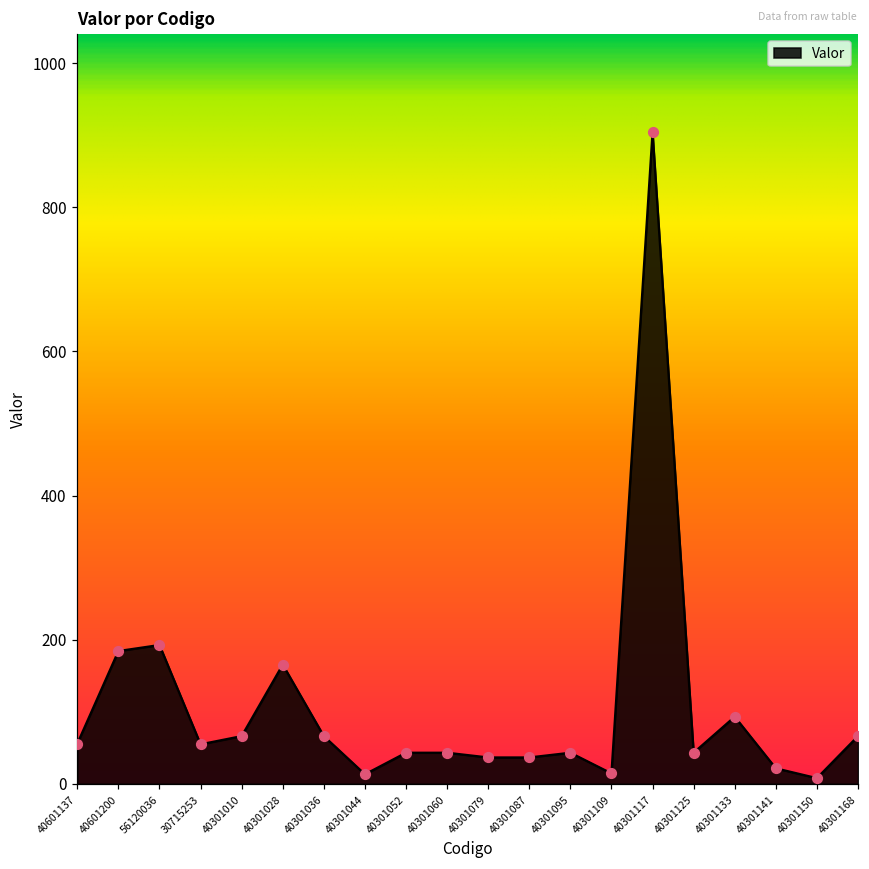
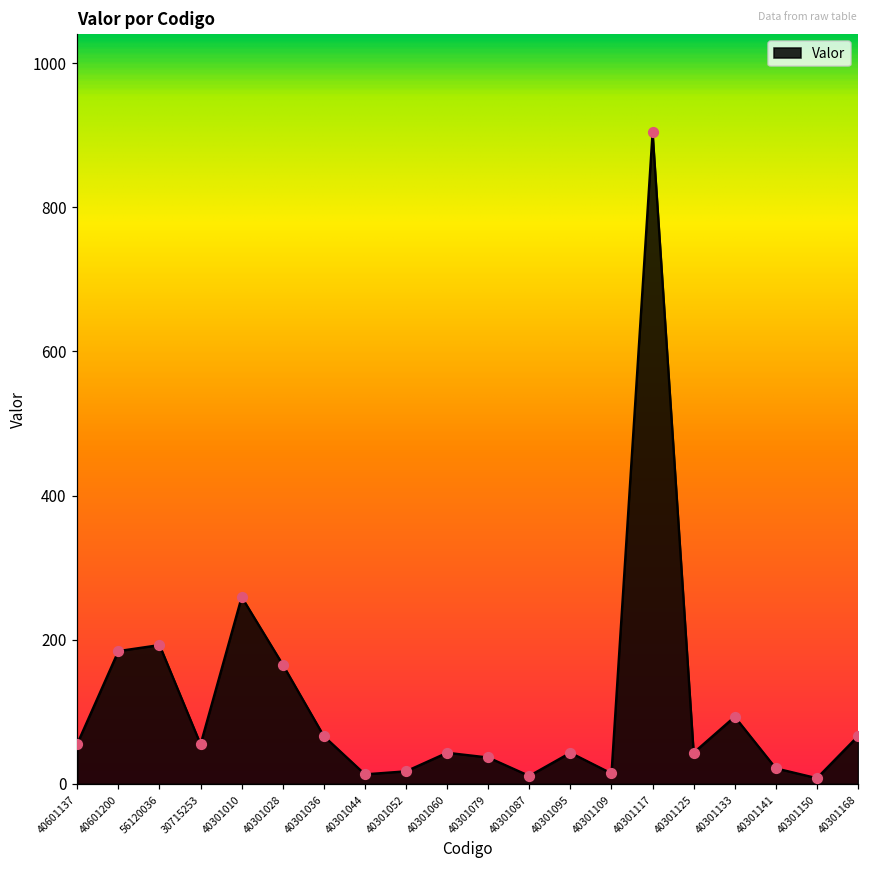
40301010: 70 -> 260
40301052: 40 -> 20
40301087: 40 -> 10
